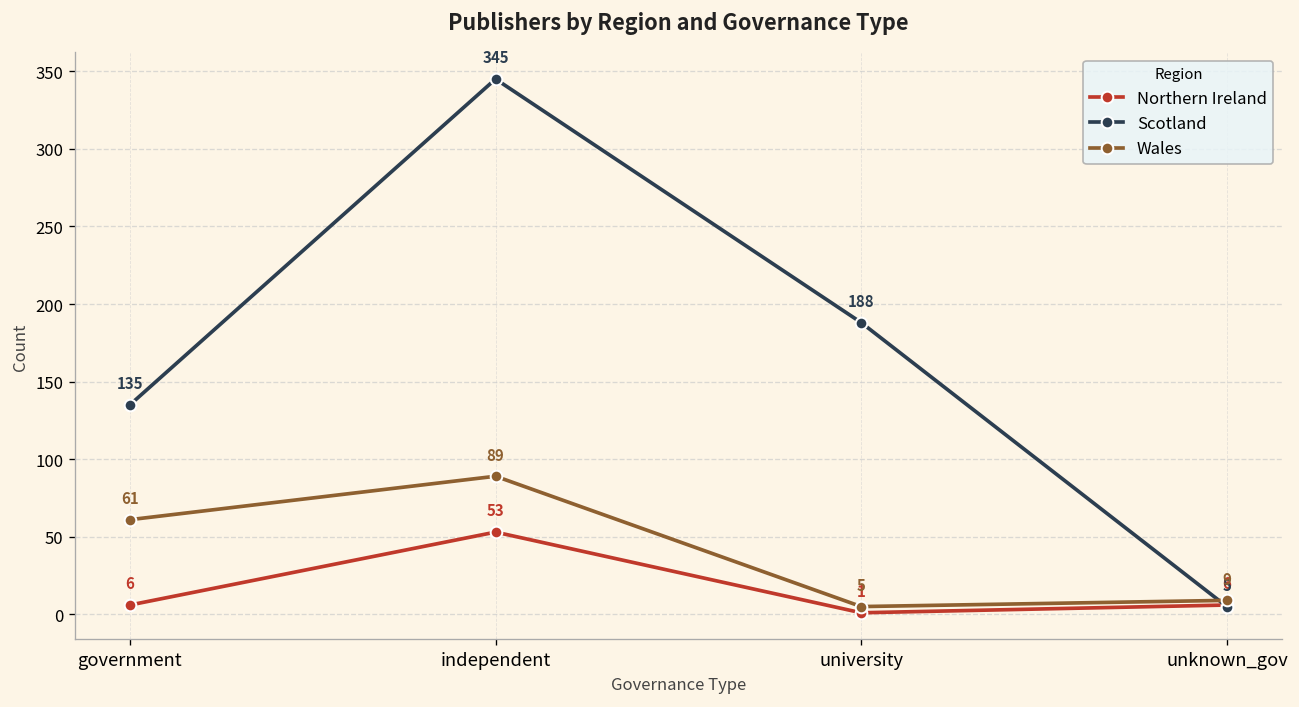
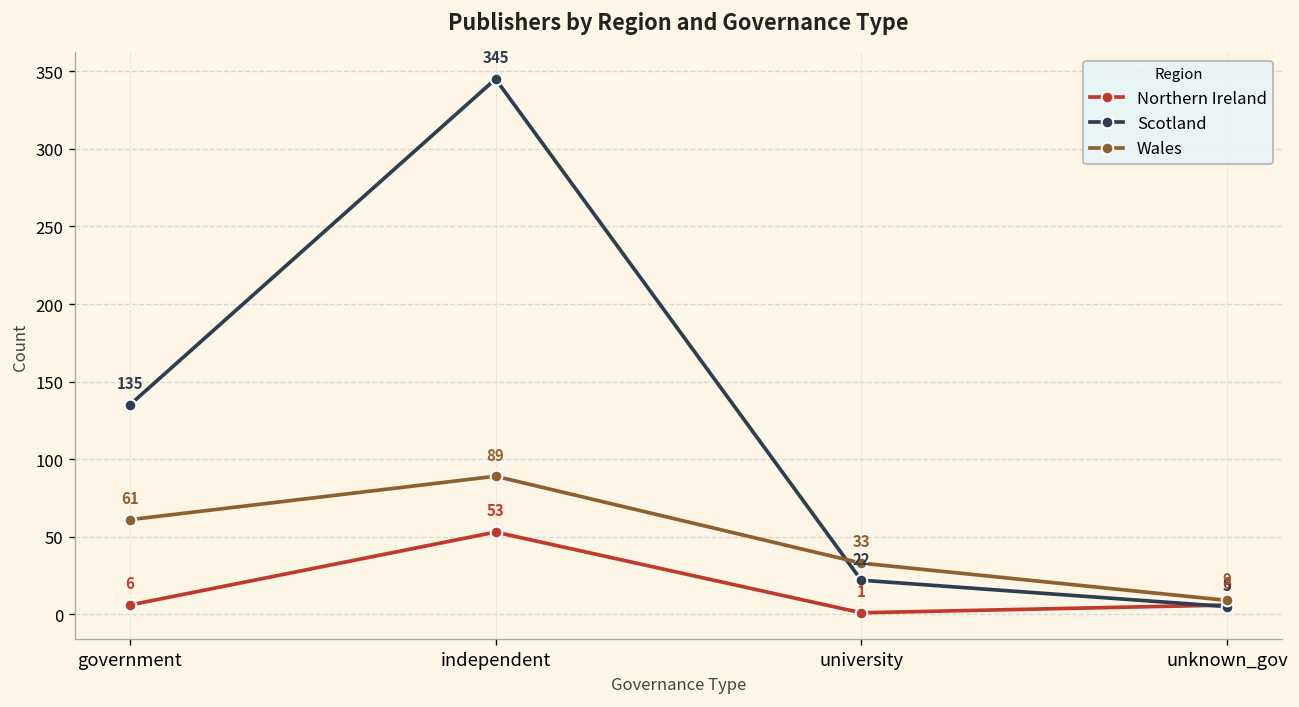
Scotland, university: 188 -> 22
Wales, university: 5 -> 33
